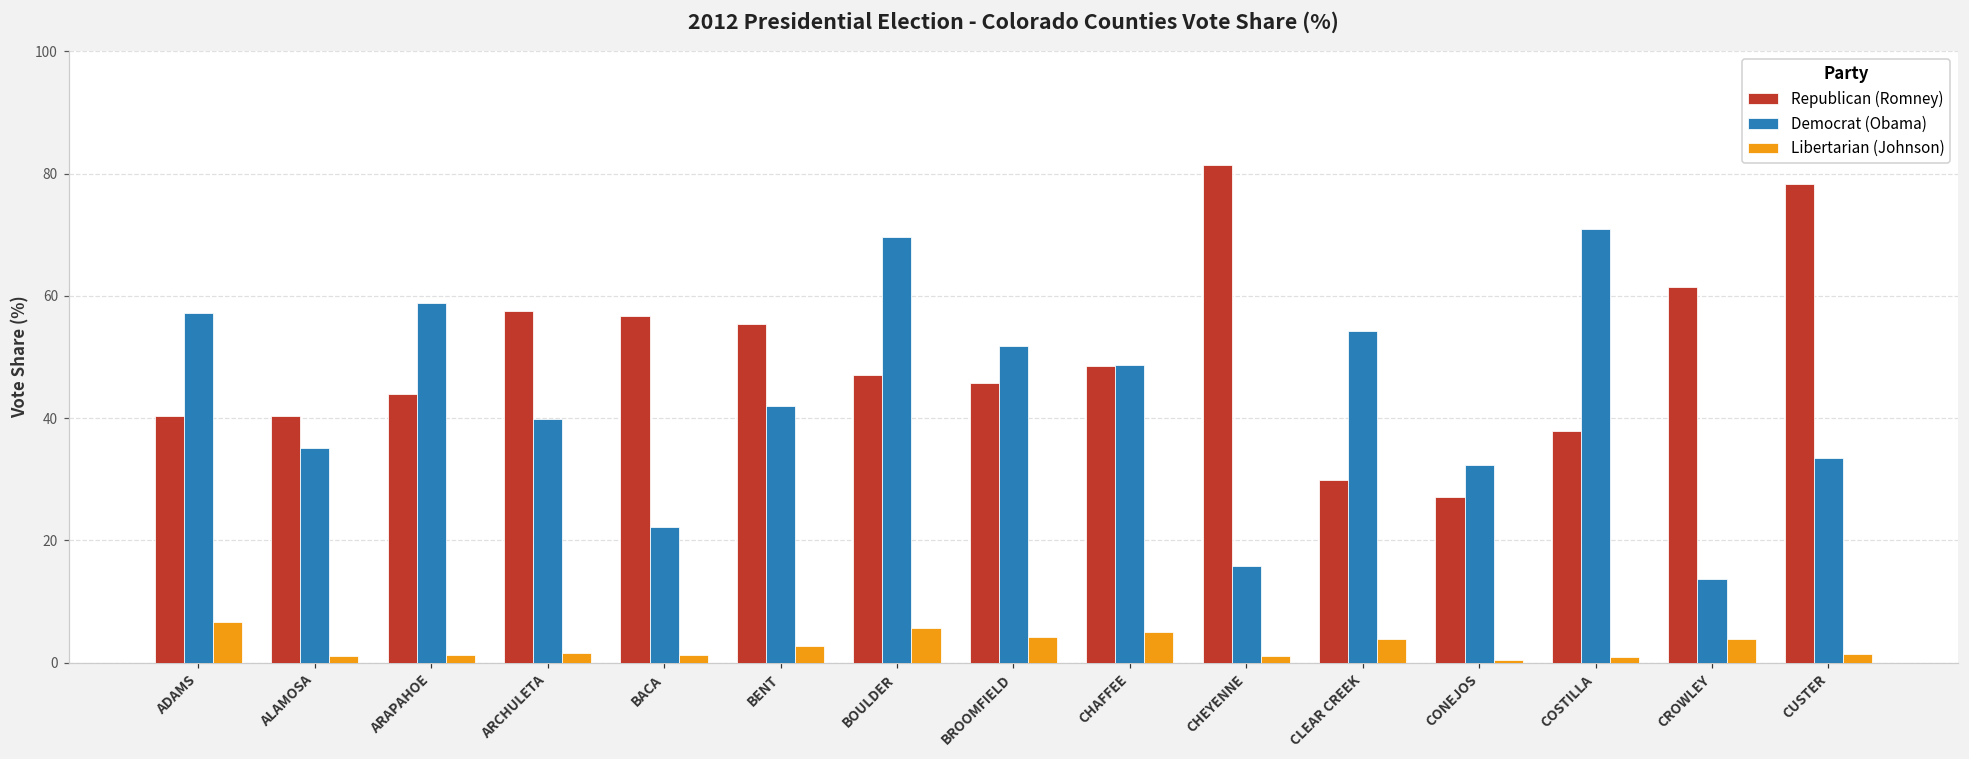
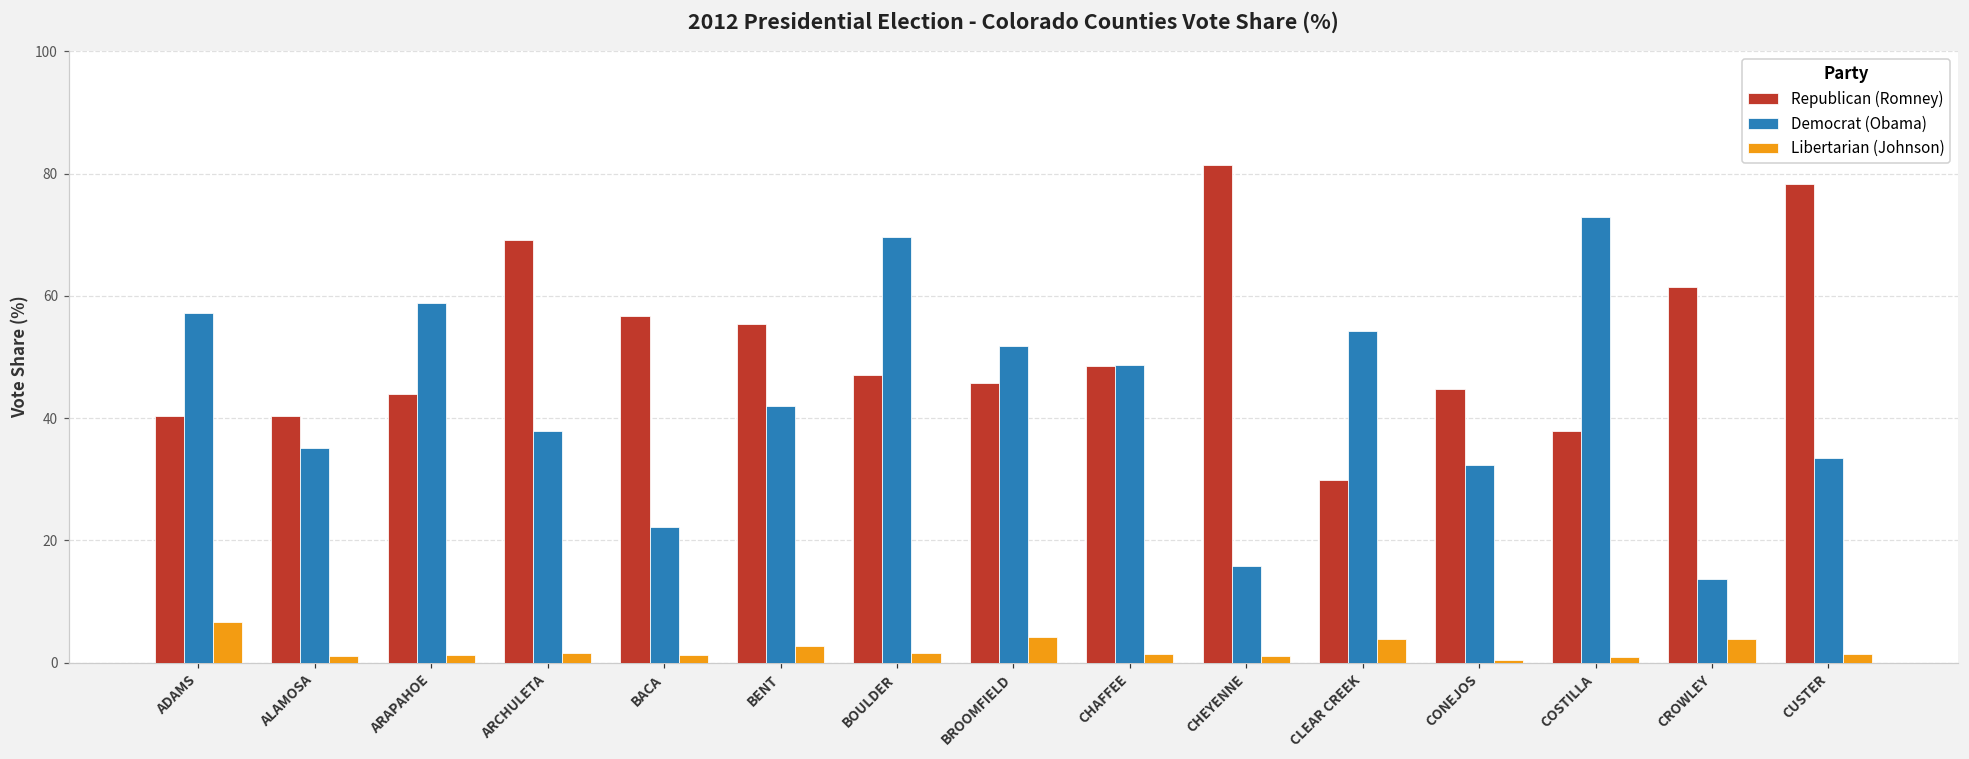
Republican (Romney), ARCHULETA: 58 -> 69
Democrat (Obama), ARCHULETA: 40 -> 38
Libertarian (Johnson), BOULDER: 6 -> 2
Libertarian (Johnson), CHAFFEE: 5 -> 1
Republican (Romney), CONEJOS: 27 -> 45
Democrat (Obama), COSTILLA: 71 -> 73
